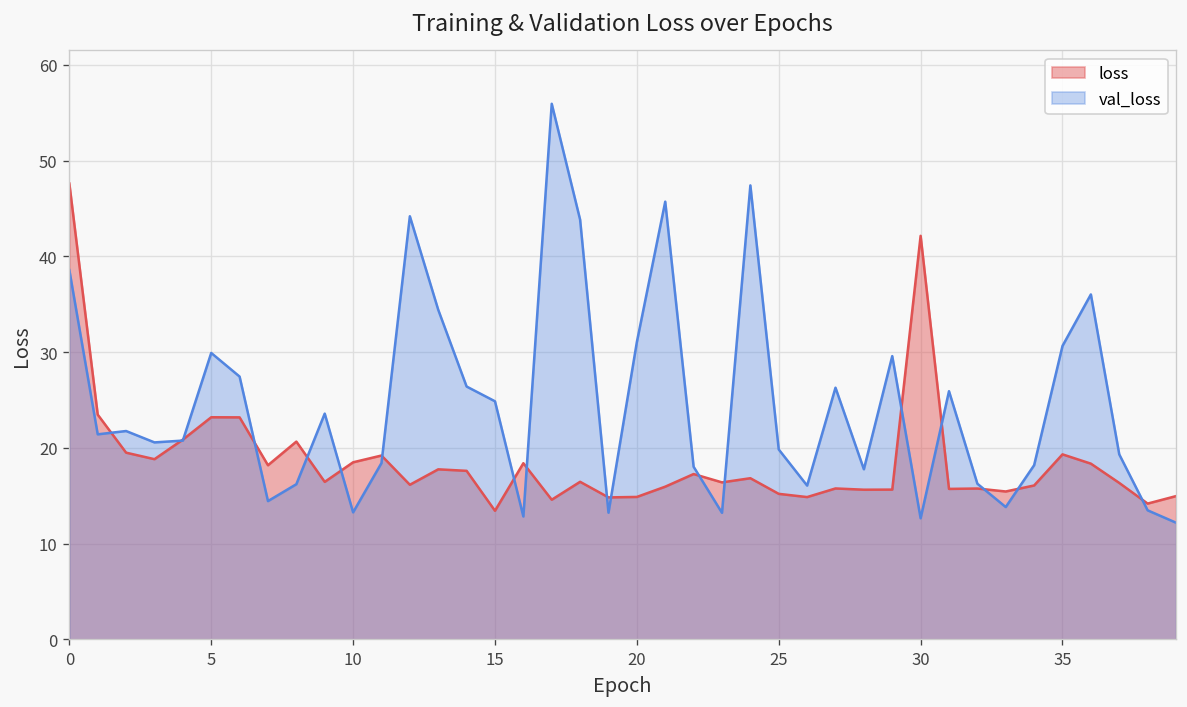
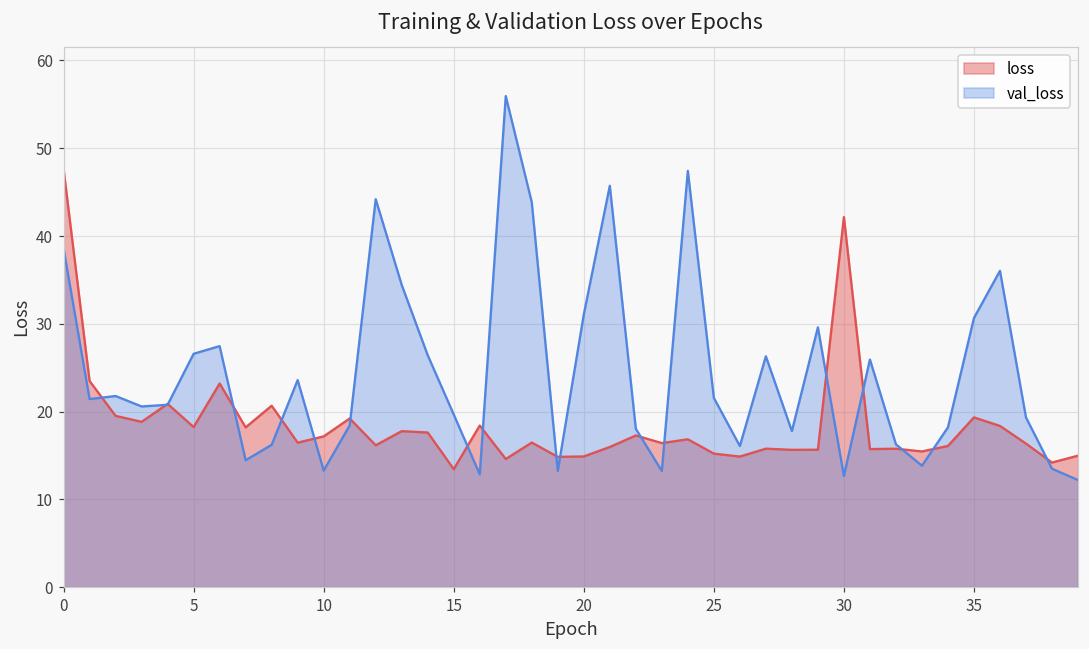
loss, 5: 23 -> 18
val_loss, 5: 30 -> 27
loss, 10: 19 -> 17
val_loss, 15: 25 -> 20
val_loss, 25: 20 -> 22
